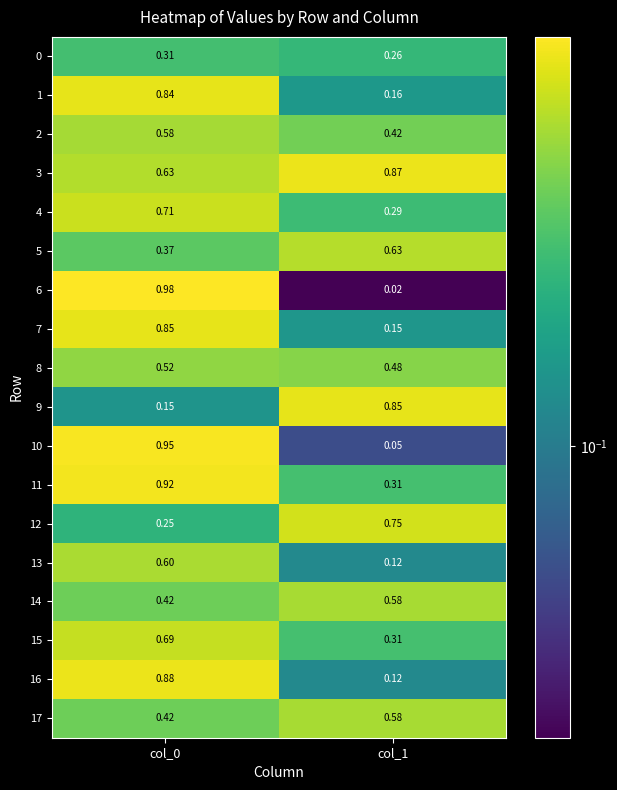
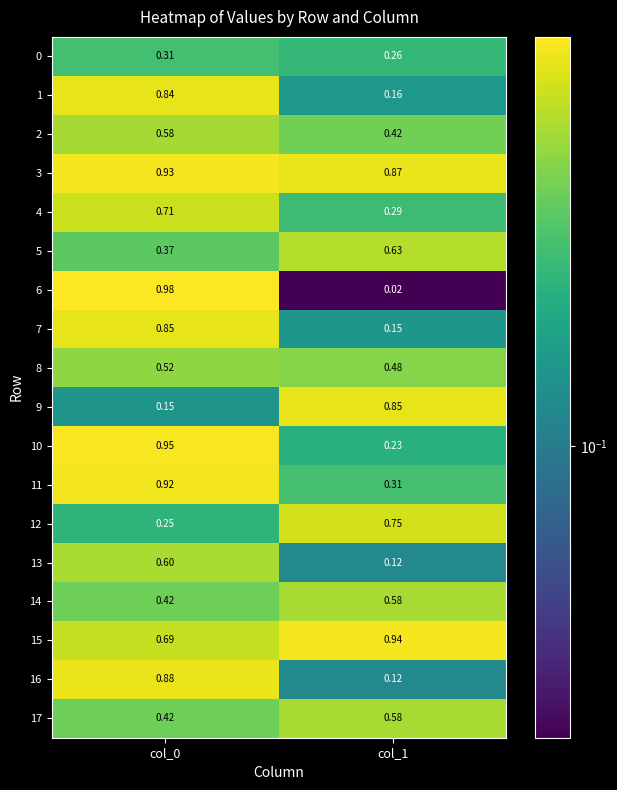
3, col_0: 0.63 -> 0.93
10, col_1: 0.05 -> 0.23
15, col_1: 0.31 -> 0.94
